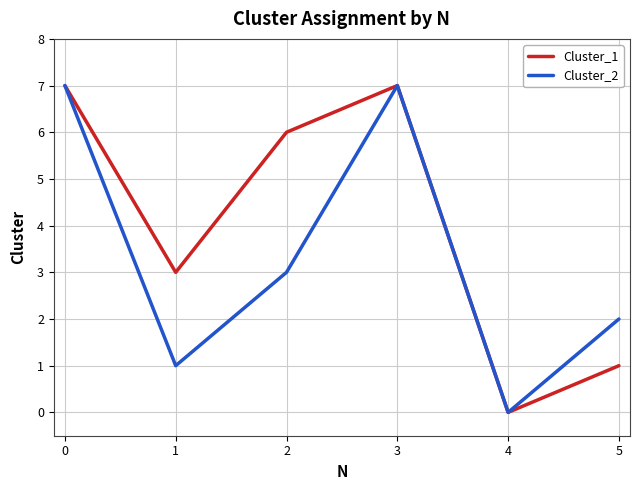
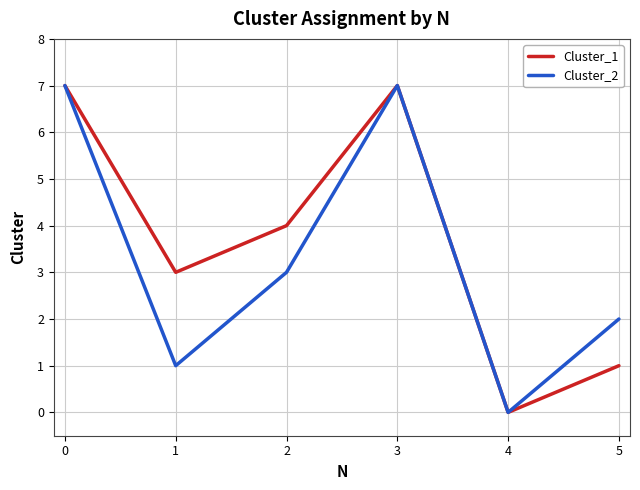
Cluster_1, 2: 6 -> 4
